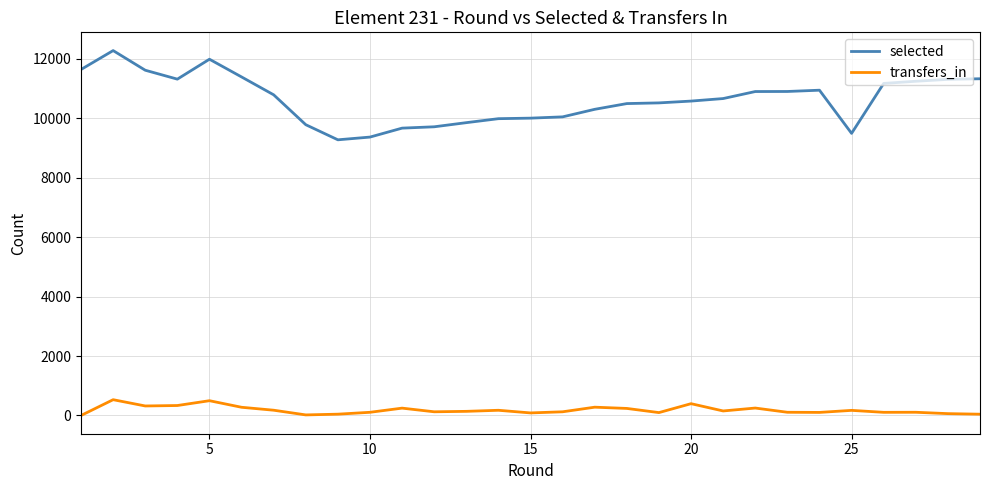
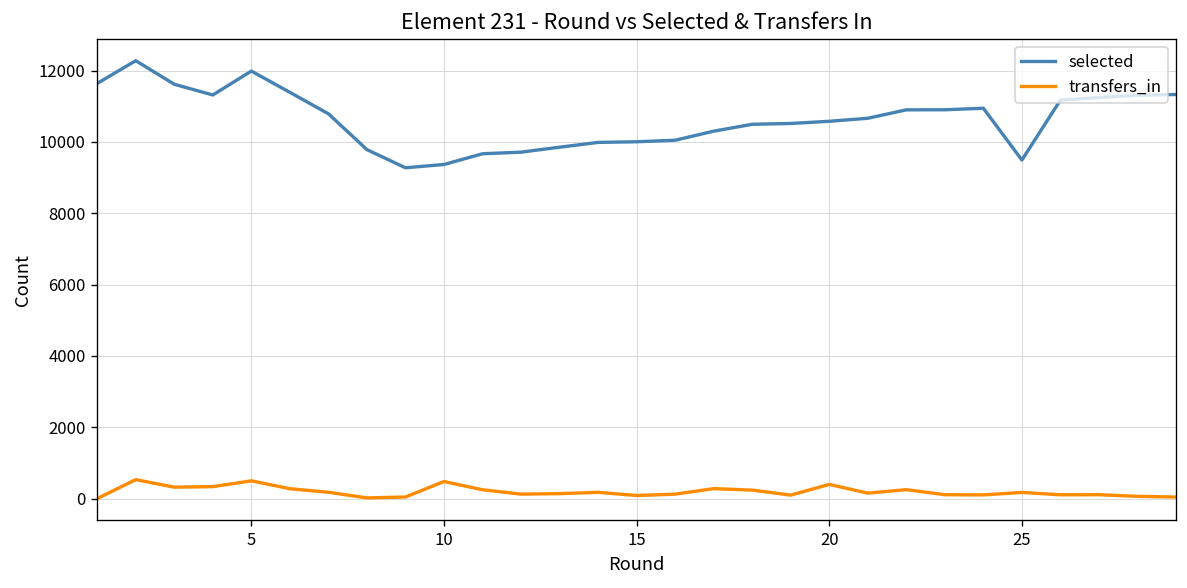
transfers_in, 10: 100 -> 500
